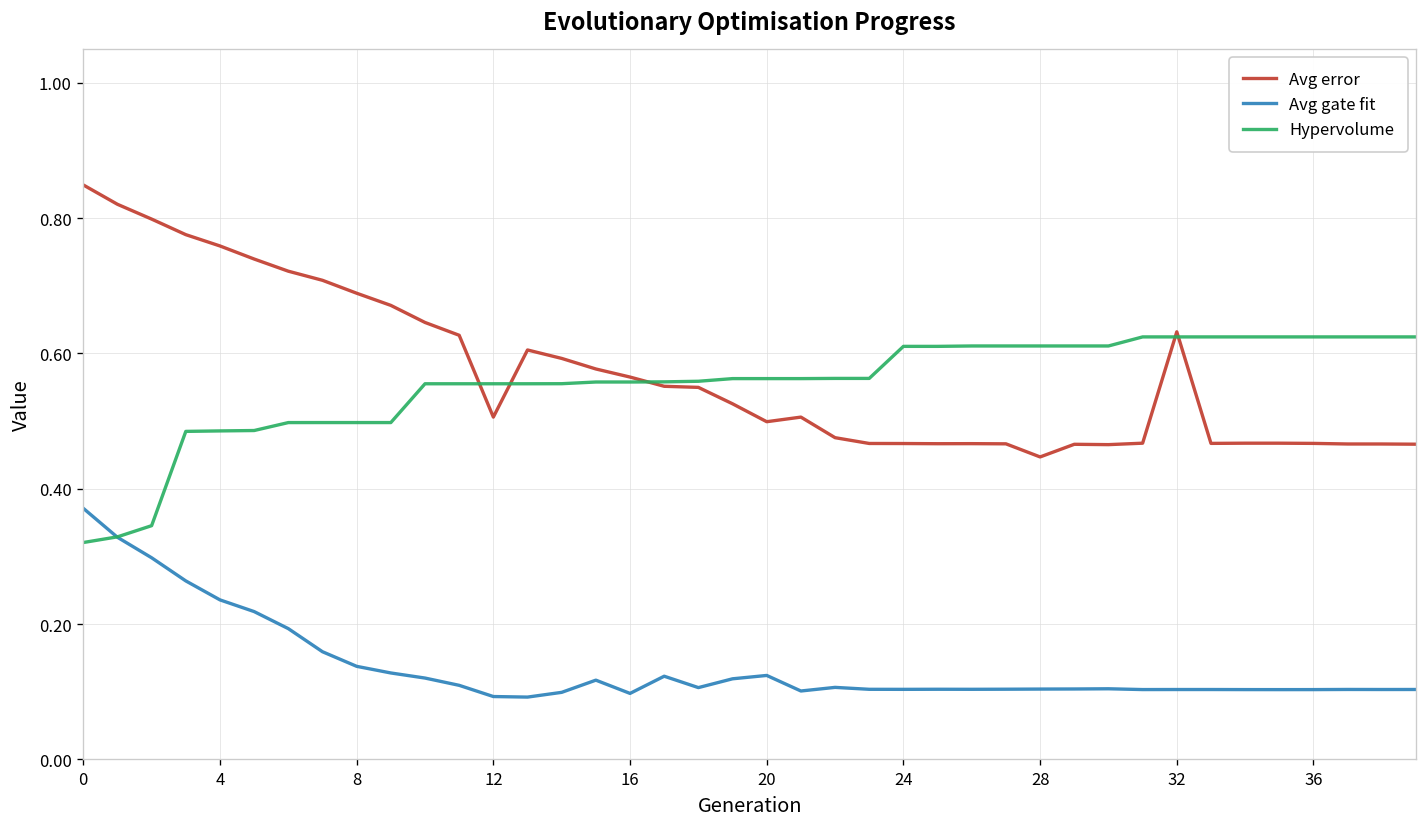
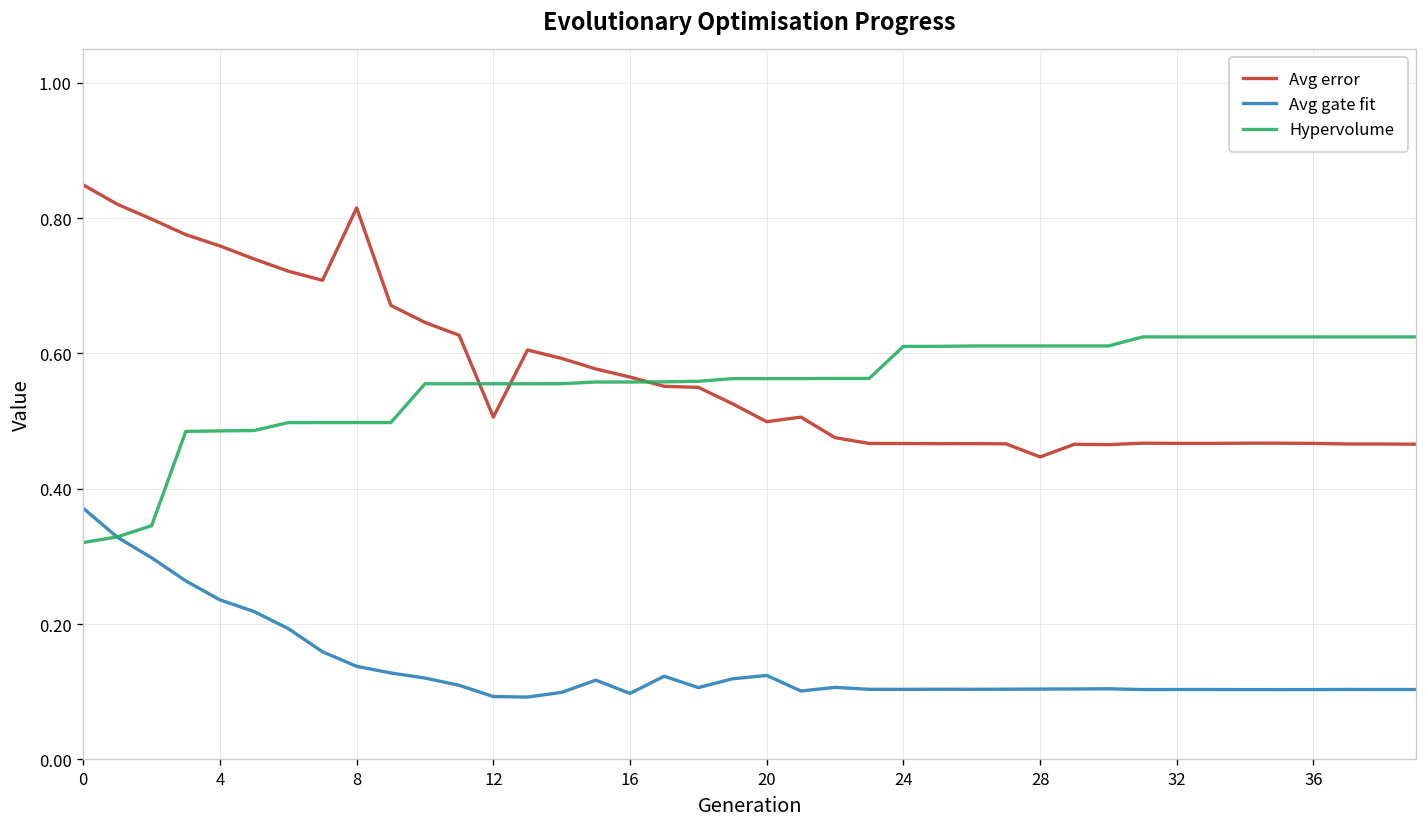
Avg error, 8: 0.69 -> 0.82
Avg error, 32: 0.63 -> 0.47
